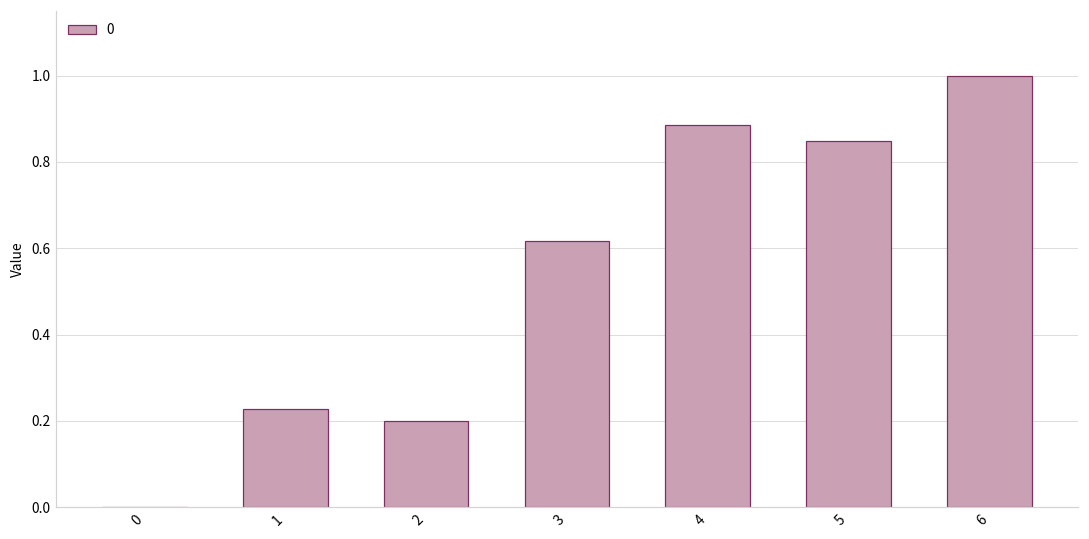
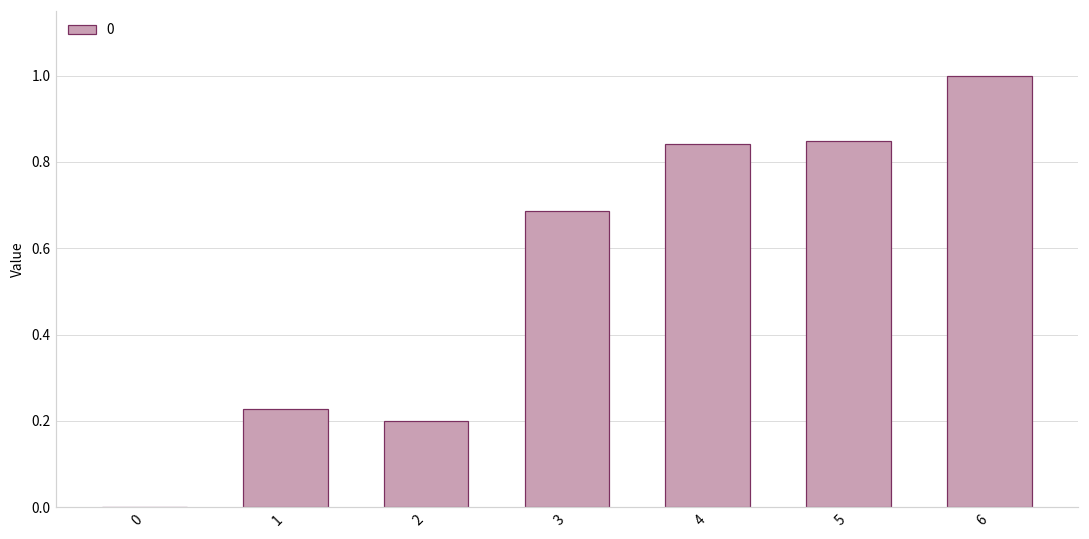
3: 0.62 -> 0.69
4: 0.89 -> 0.84
